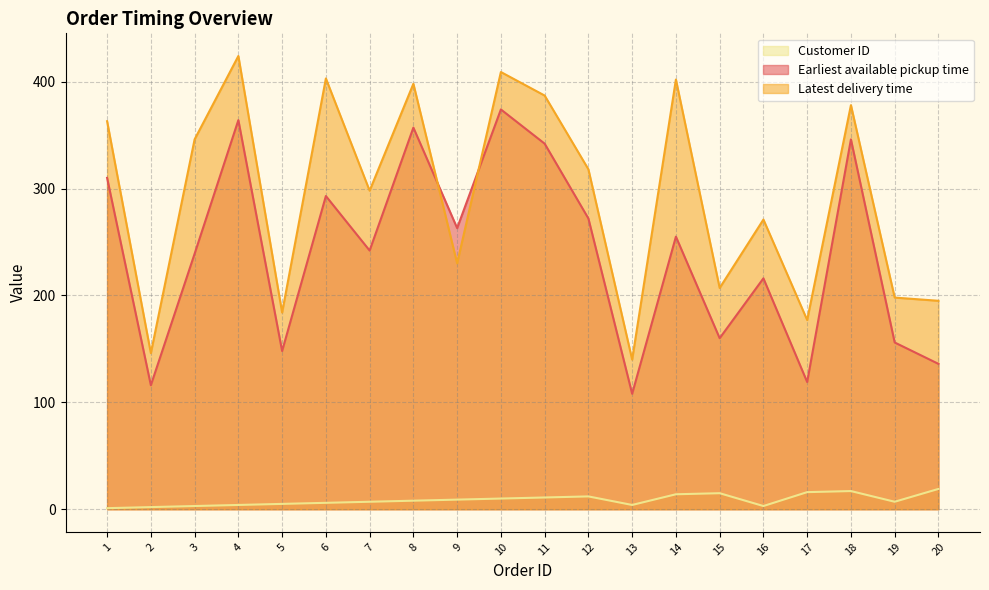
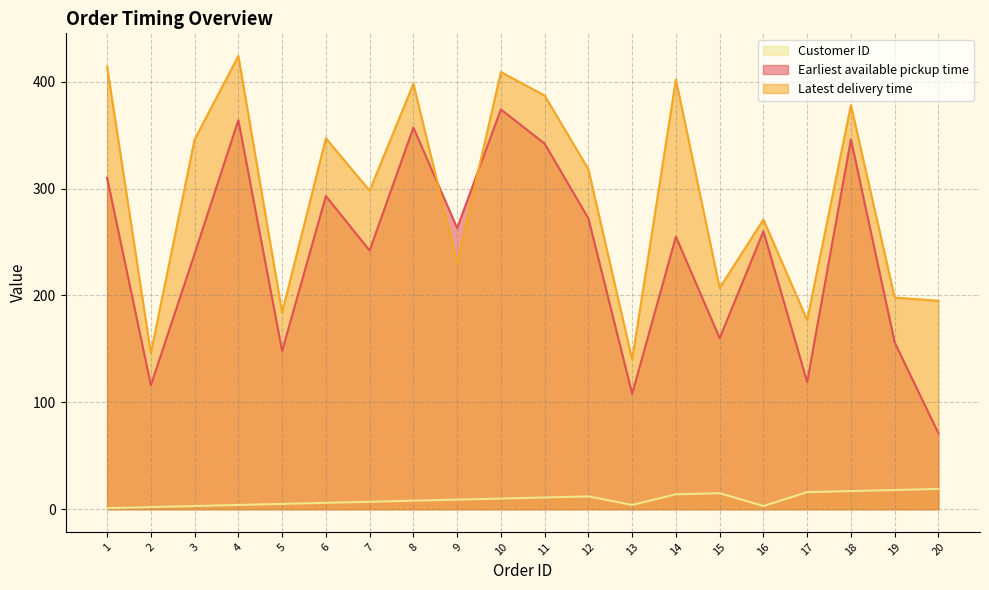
Latest delivery time, 1: 363 -> 414
Latest delivery time, 6: 403 -> 347
Earliest available pickup time, 16: 216 -> 260
Customer ID, 19: 7 -> 18
Earliest available pickup time, 20: 136 -> 71
